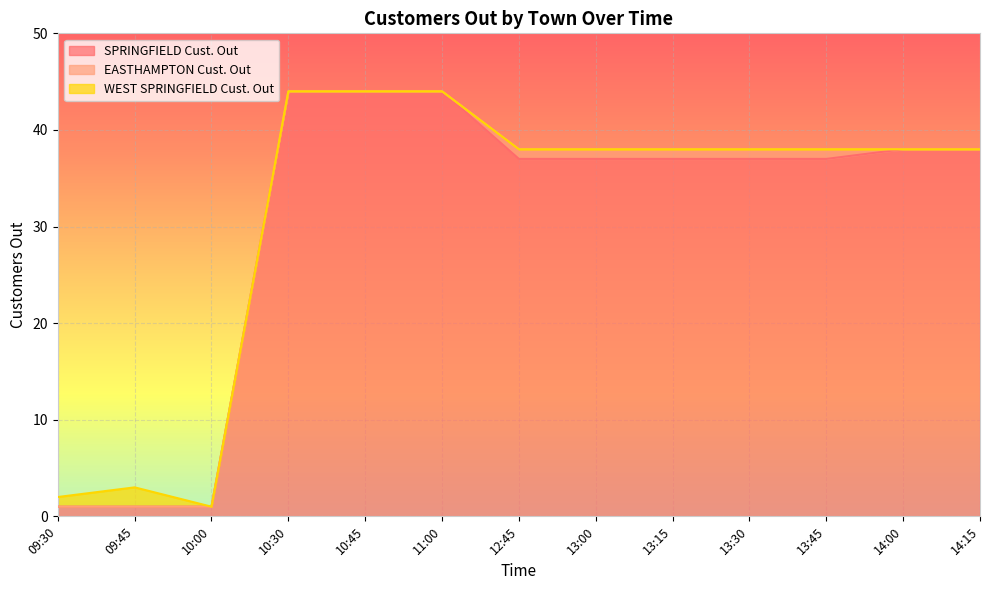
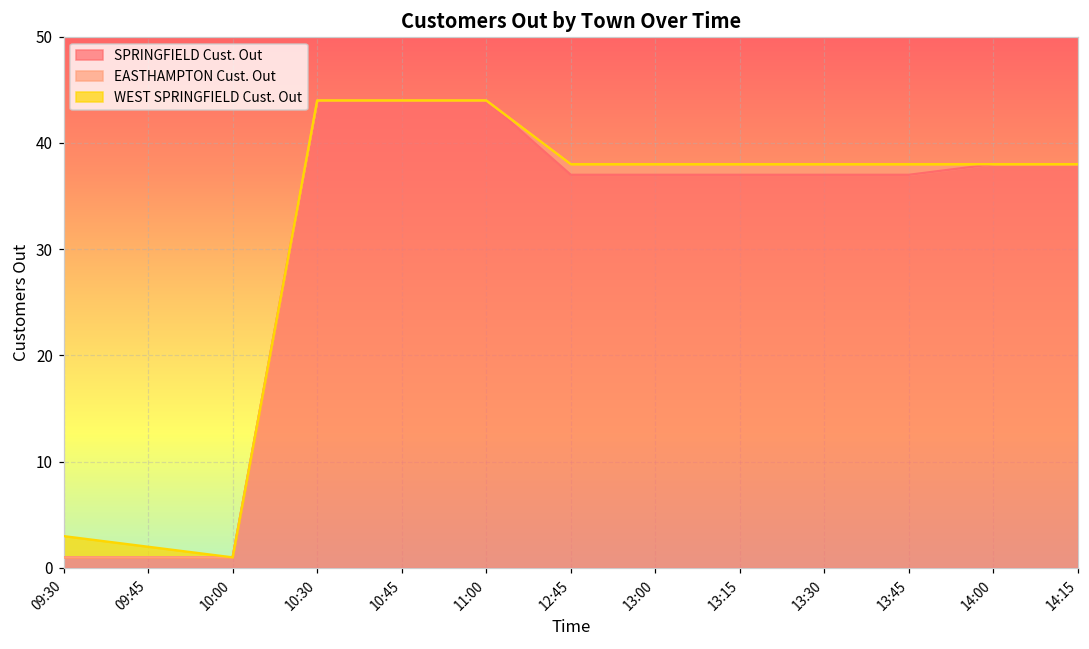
WEST SPRINGFIELD Cust. Out, 09:30: 1 -> 2
WEST SPRINGFIELD Cust. Out, 09:45: 2 -> 1
